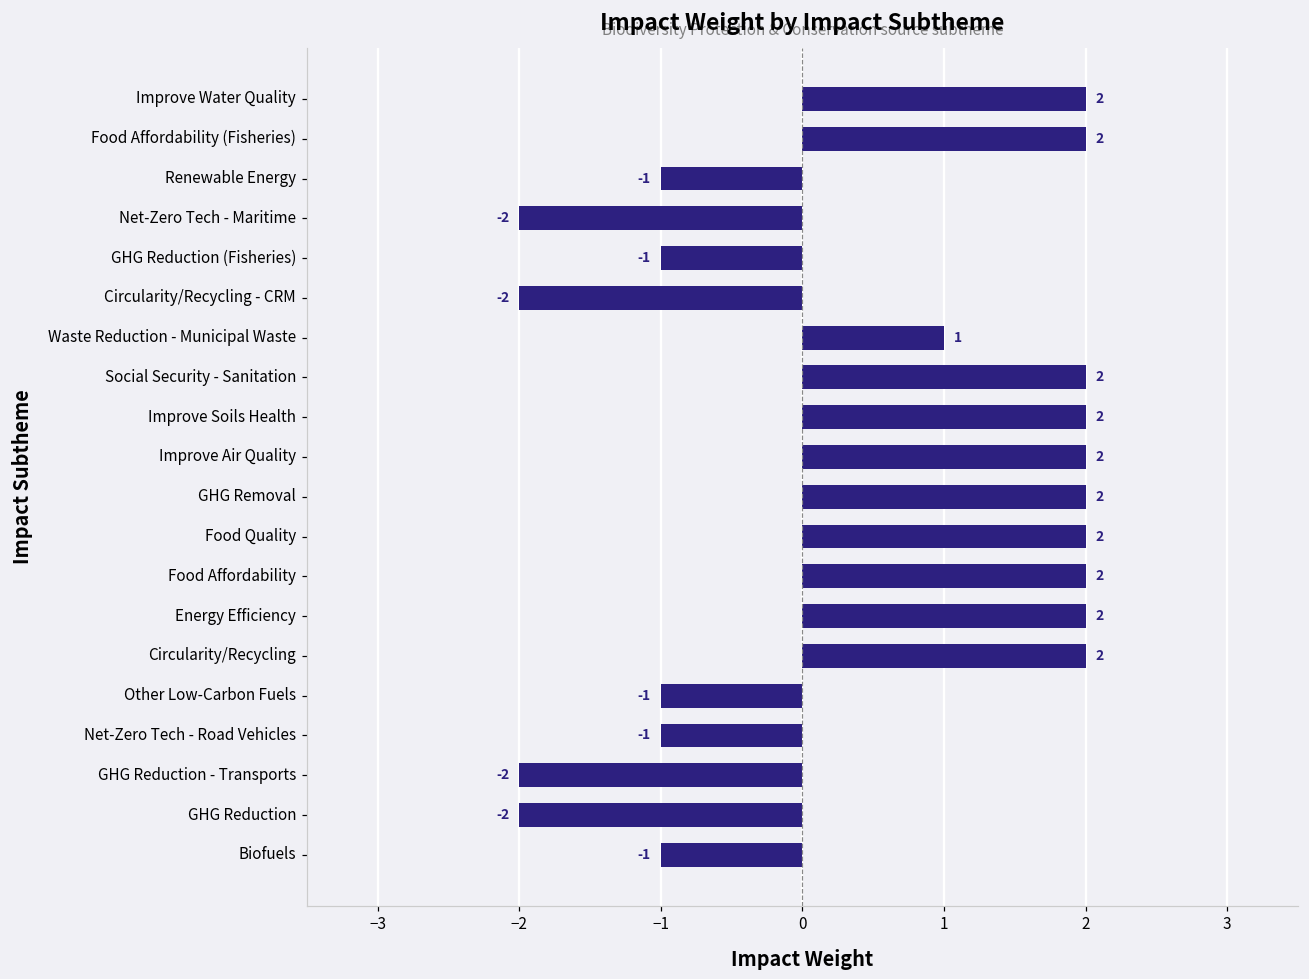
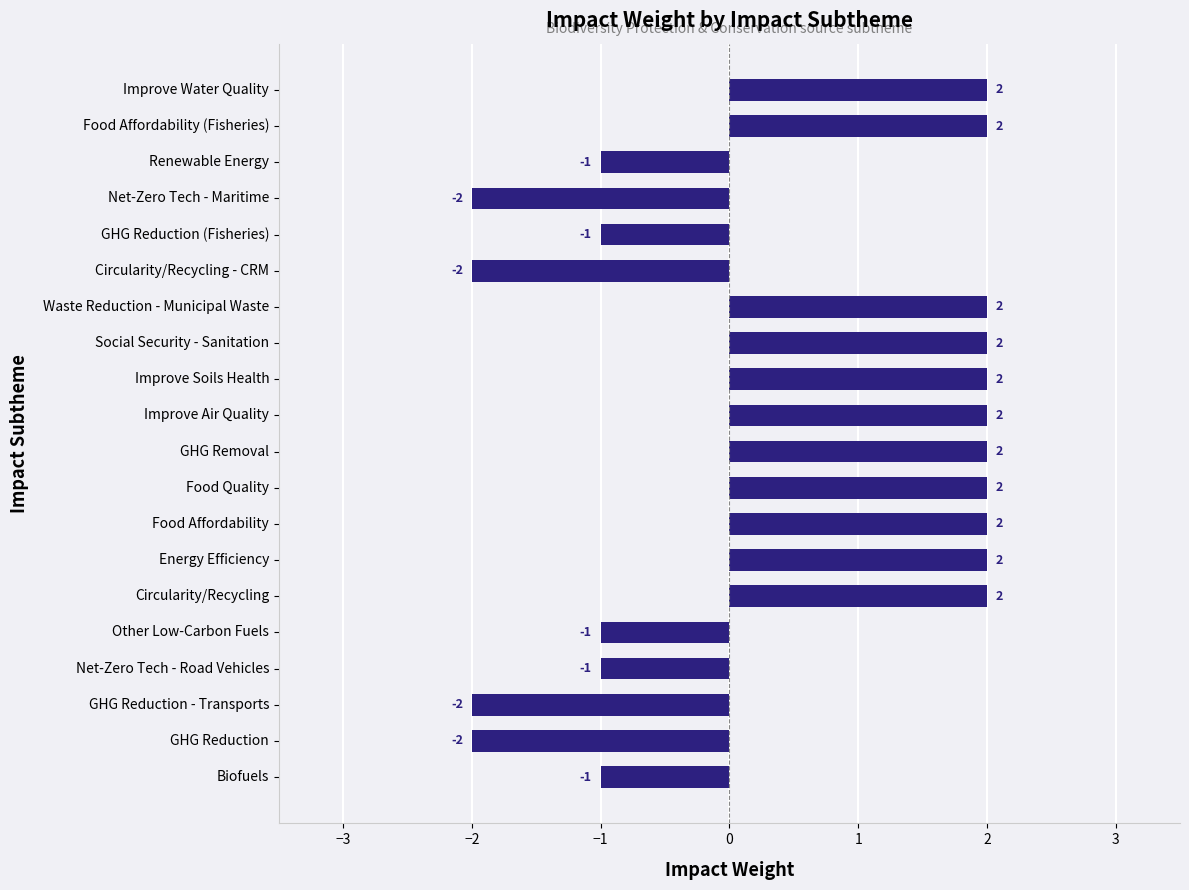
Waste Reduction - Municipal Waste: 1 -> 2
